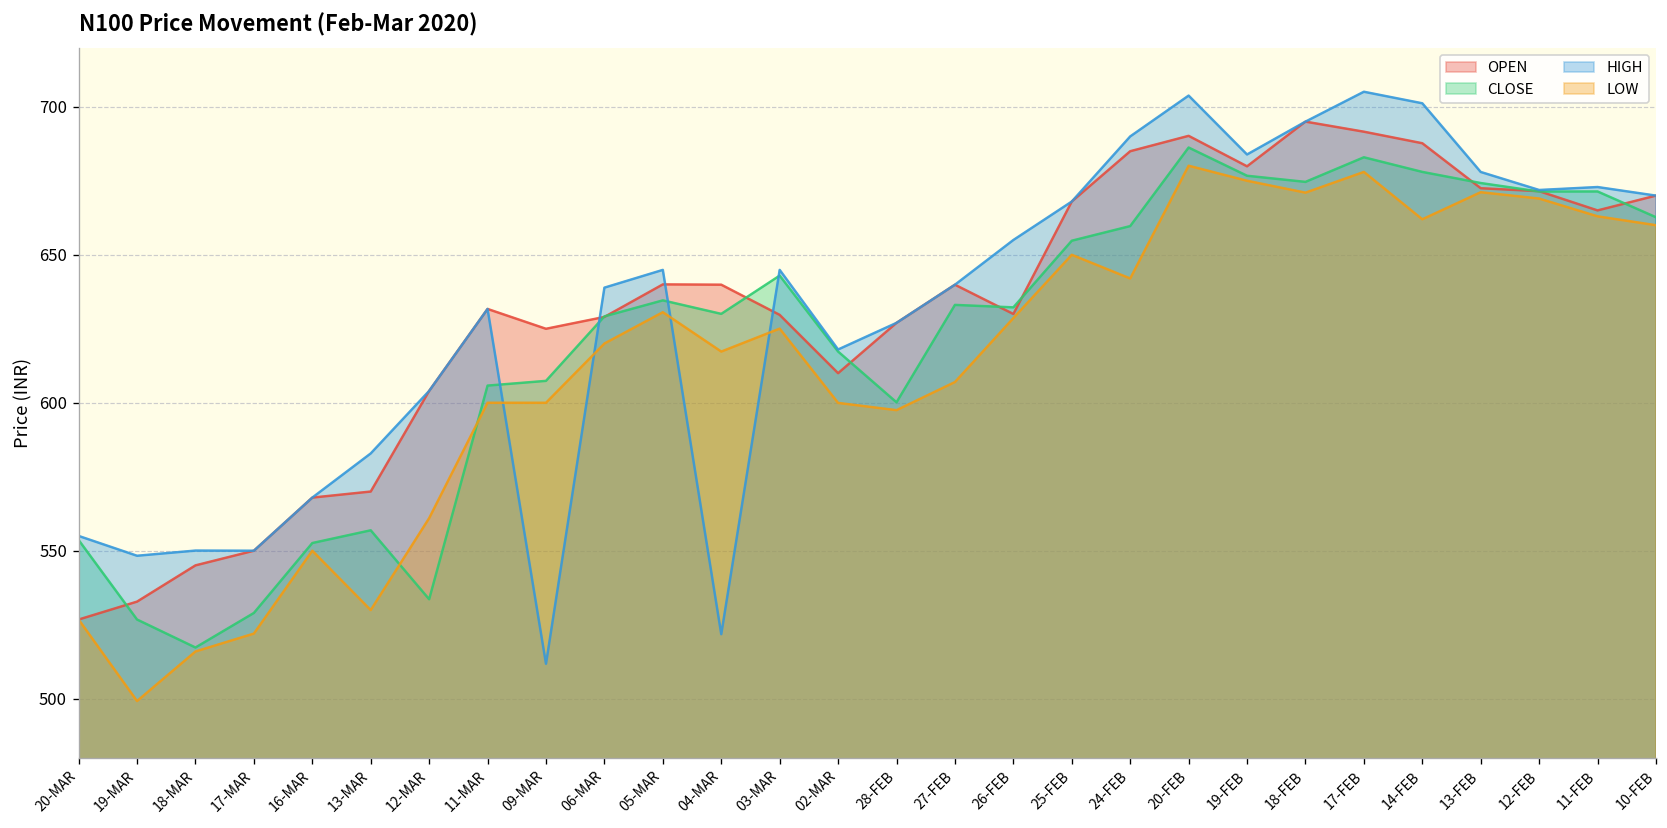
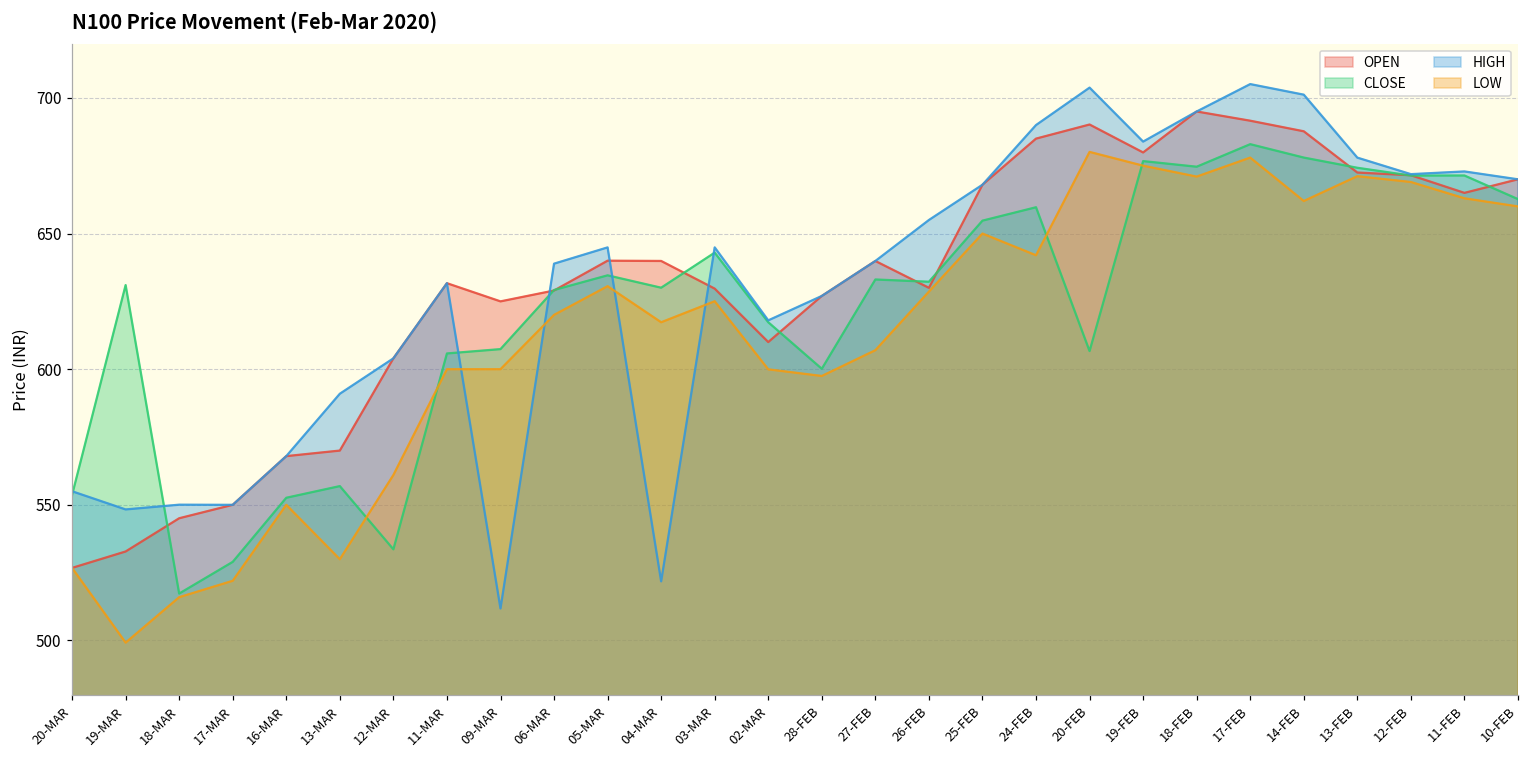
CLOSE, 19-MAR: 527 -> 631
HIGH, 13-MAR: 583 -> 591
CLOSE, 20-FEB: 686 -> 607
